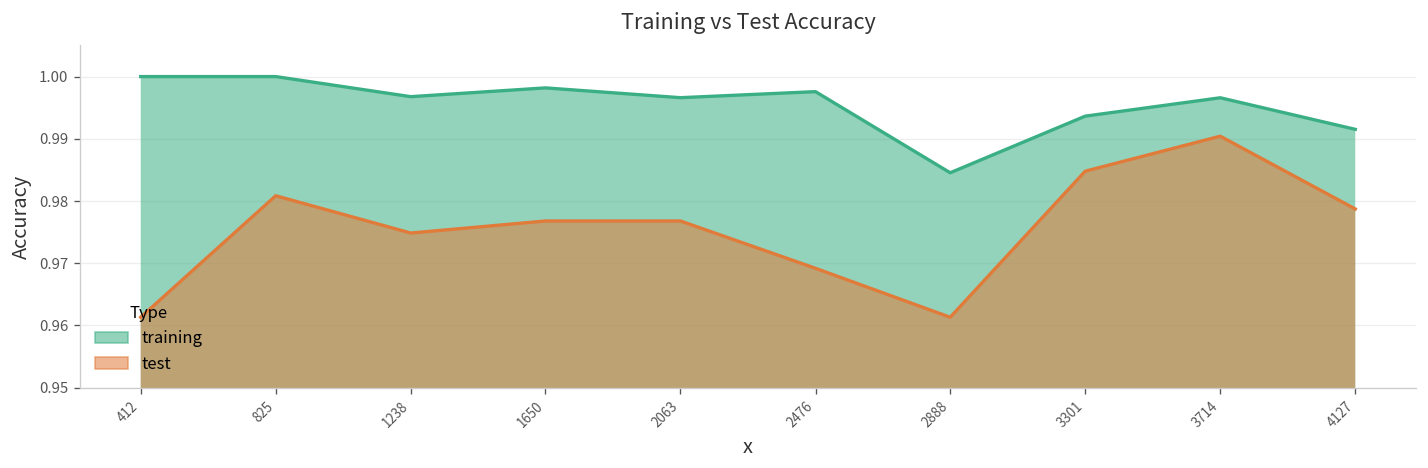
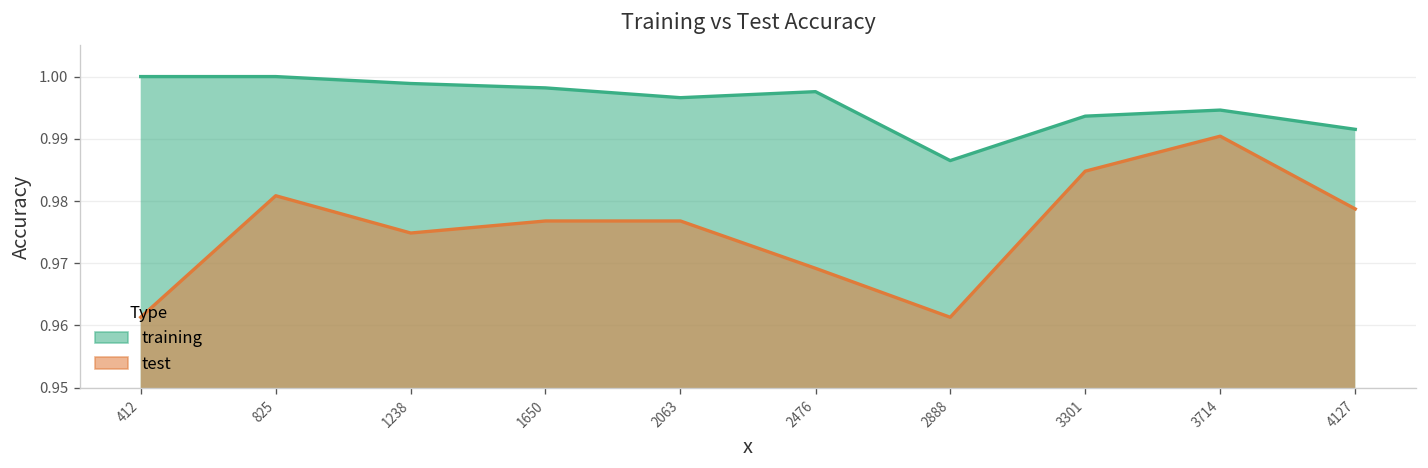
training, 1238: 0.997 -> 0.999
training, 2888: 0.985 -> 0.986
training, 3714: 0.997 -> 0.995
